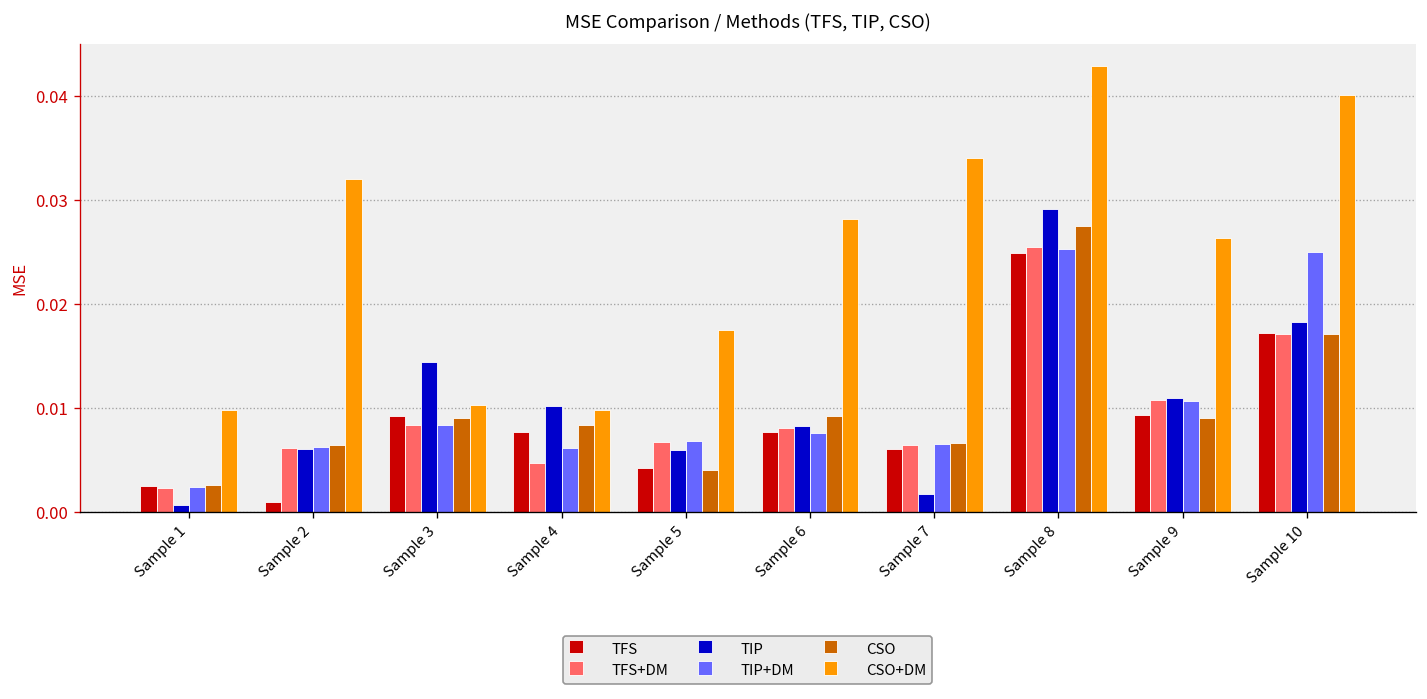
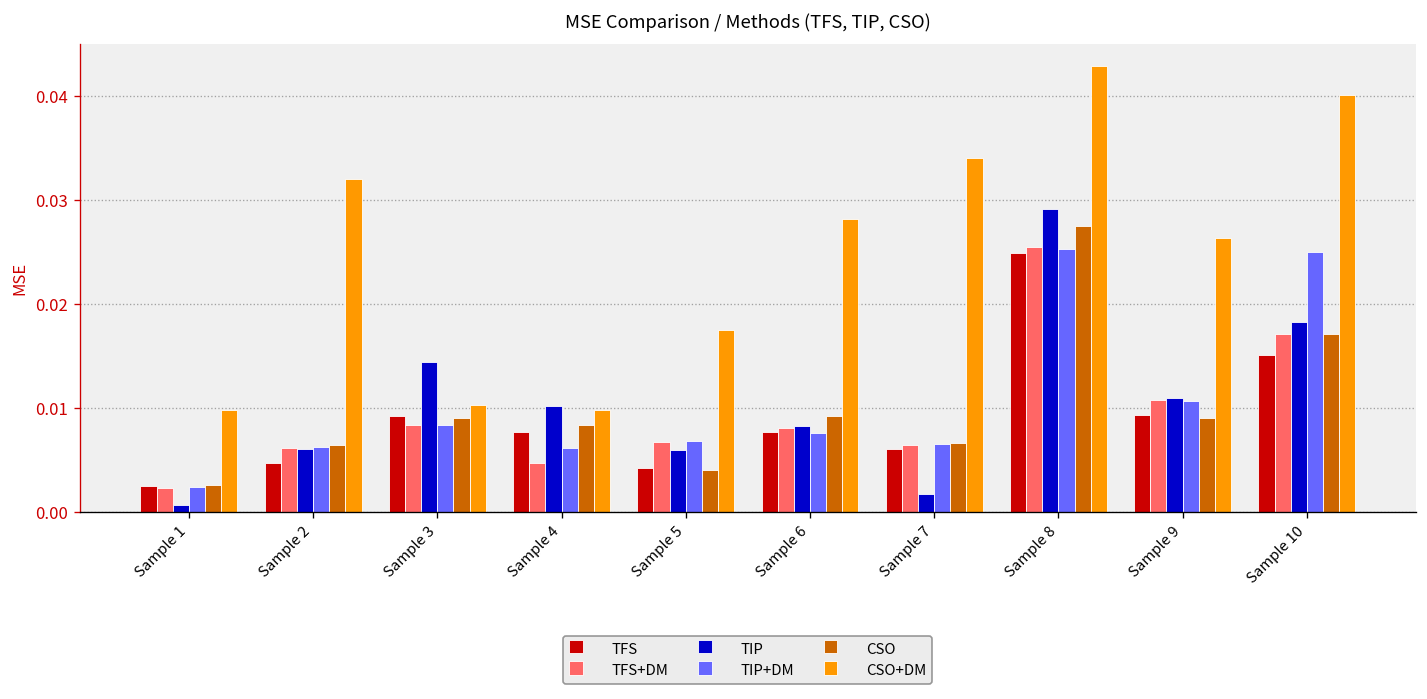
TFS, Sample 2: 0.001 -> 0.005
TFS, Sample 10: 0.017 -> 0.015
